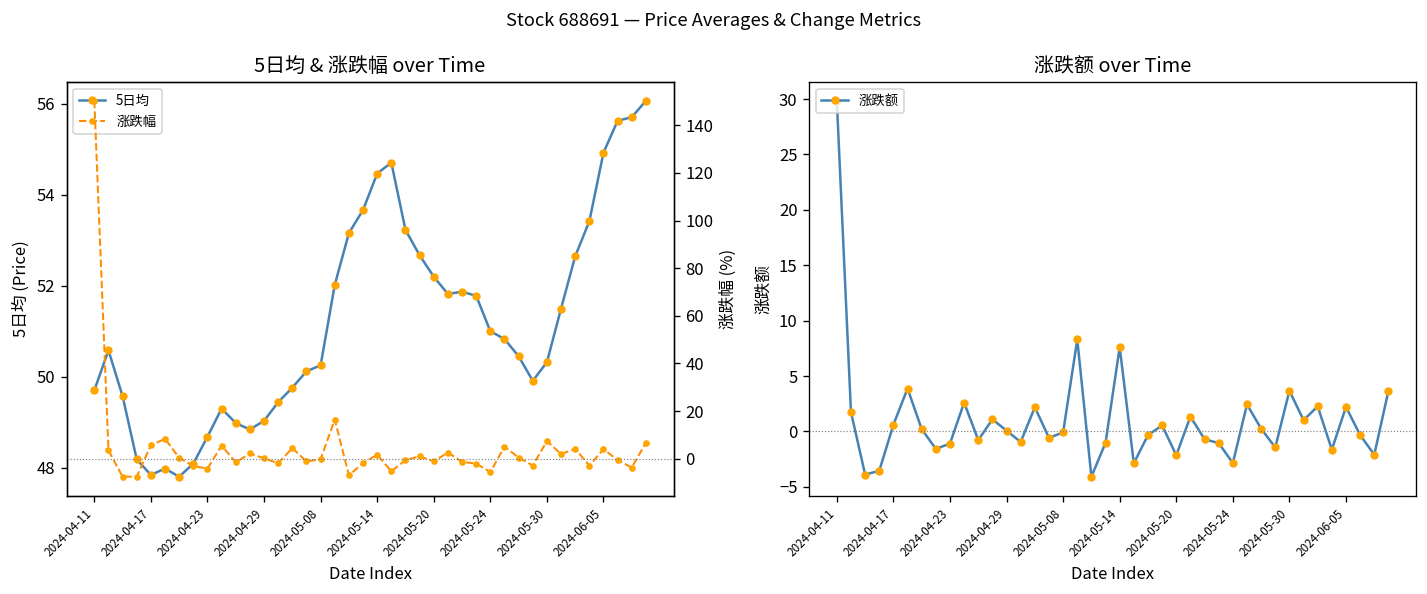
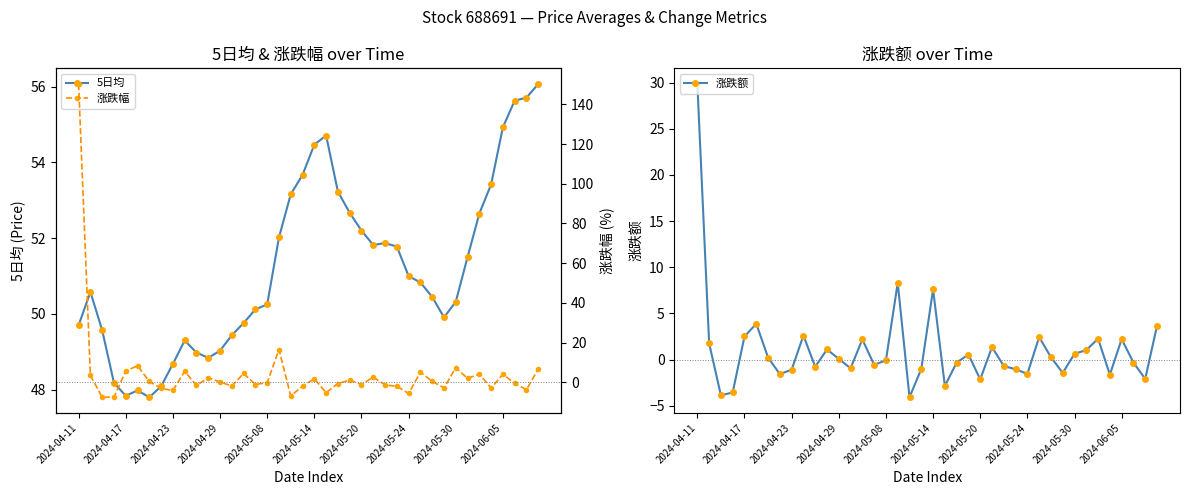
涨跌额 over Time, 2024-04-17: 1 -> 3
涨跌额 over Time, 2024-05-24: -3 -> -2
涨跌额 over Time, 2024-05-30: 4 -> 1
